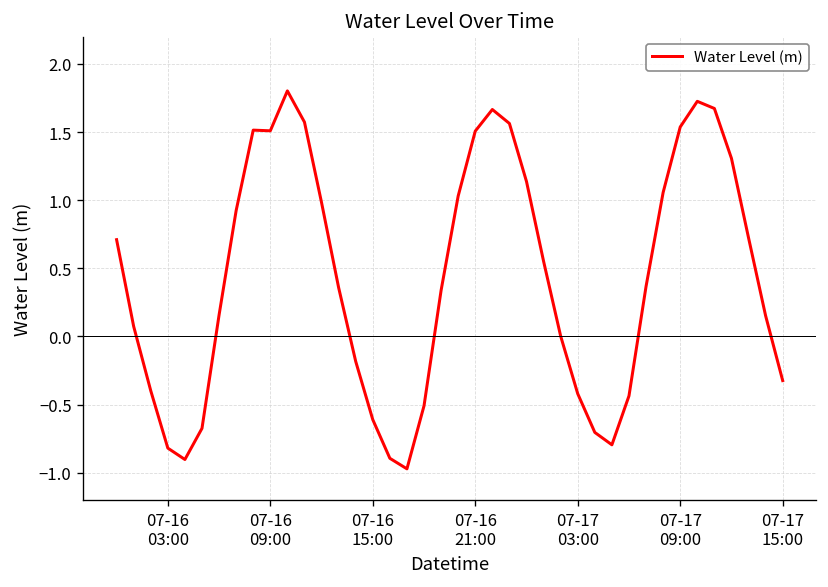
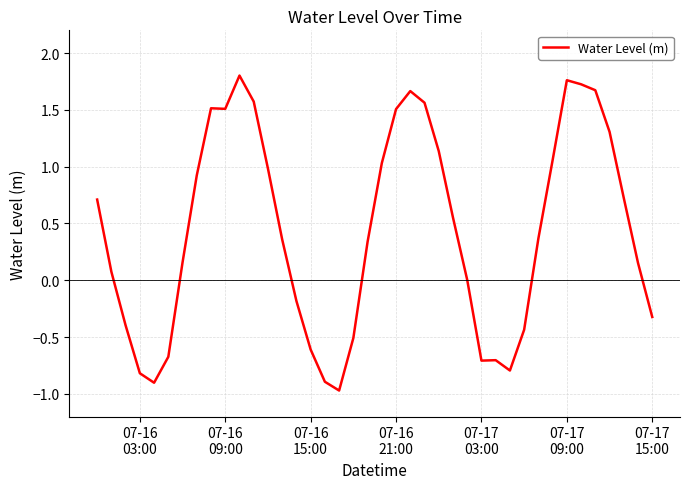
07-17 03:00: -0.42 -> -0.71
07-17 09:00: 1.54 -> 1.76
